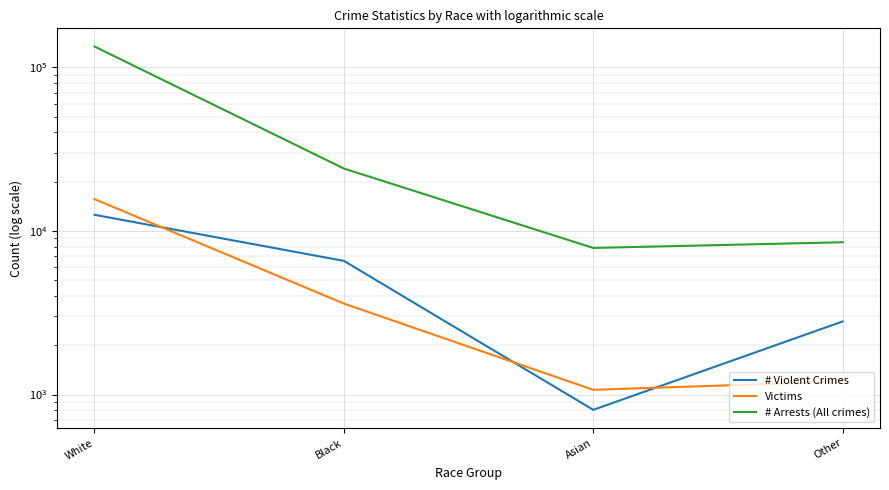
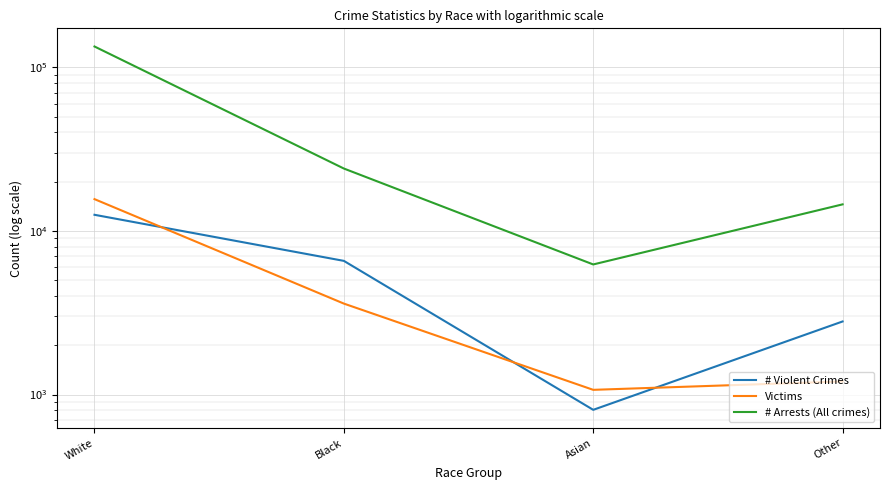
# Arrests (All crimes), Asian: 8000 -> 6200
# Arrests (All crimes), Other: 9000 -> 15000
